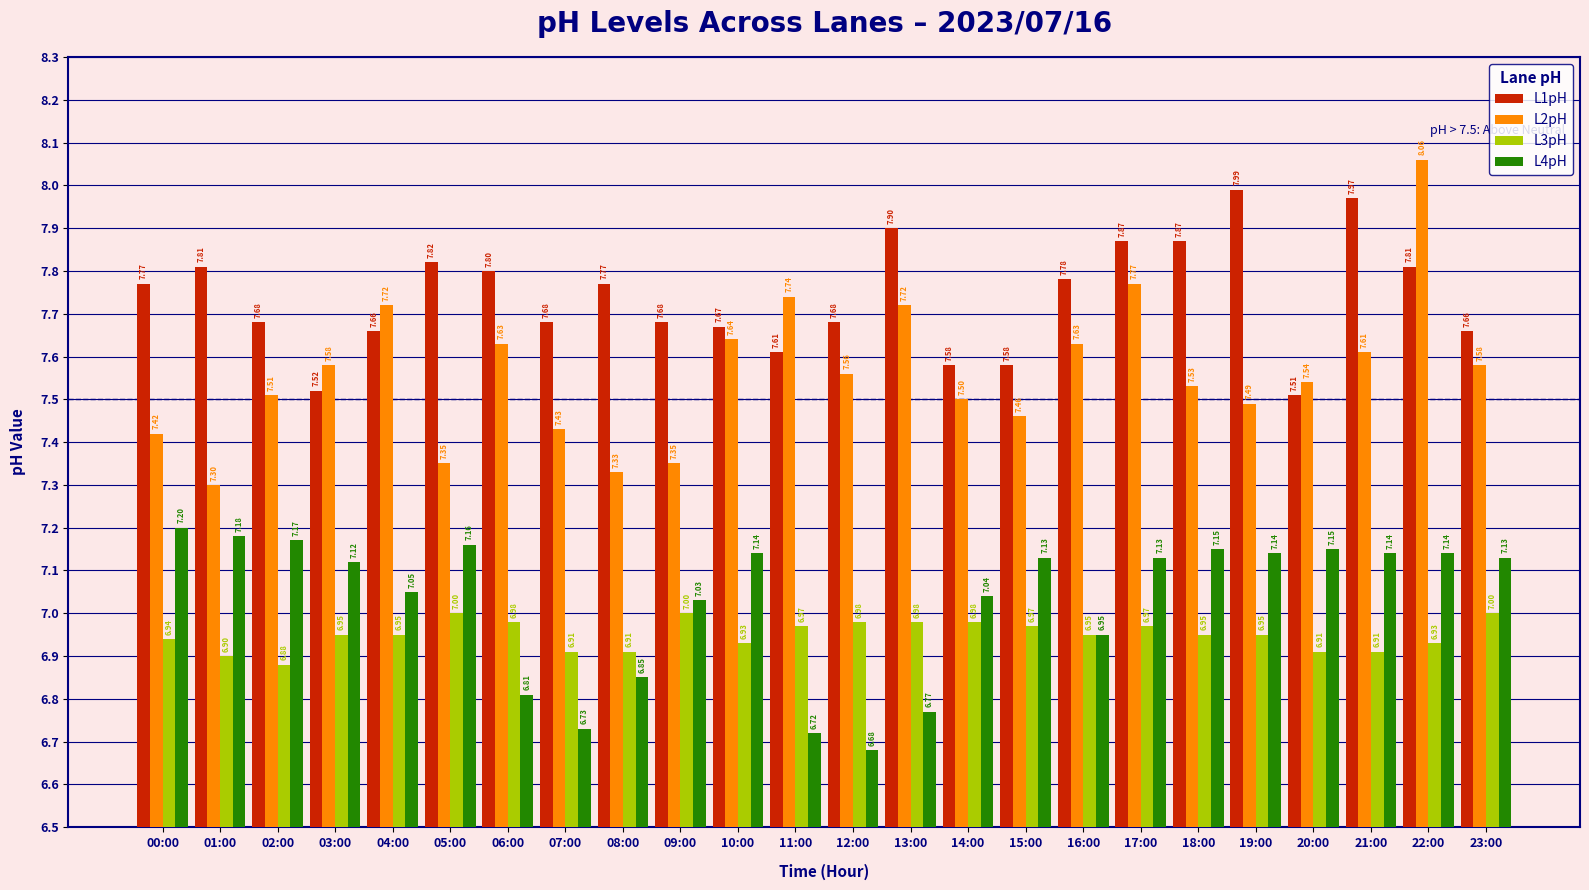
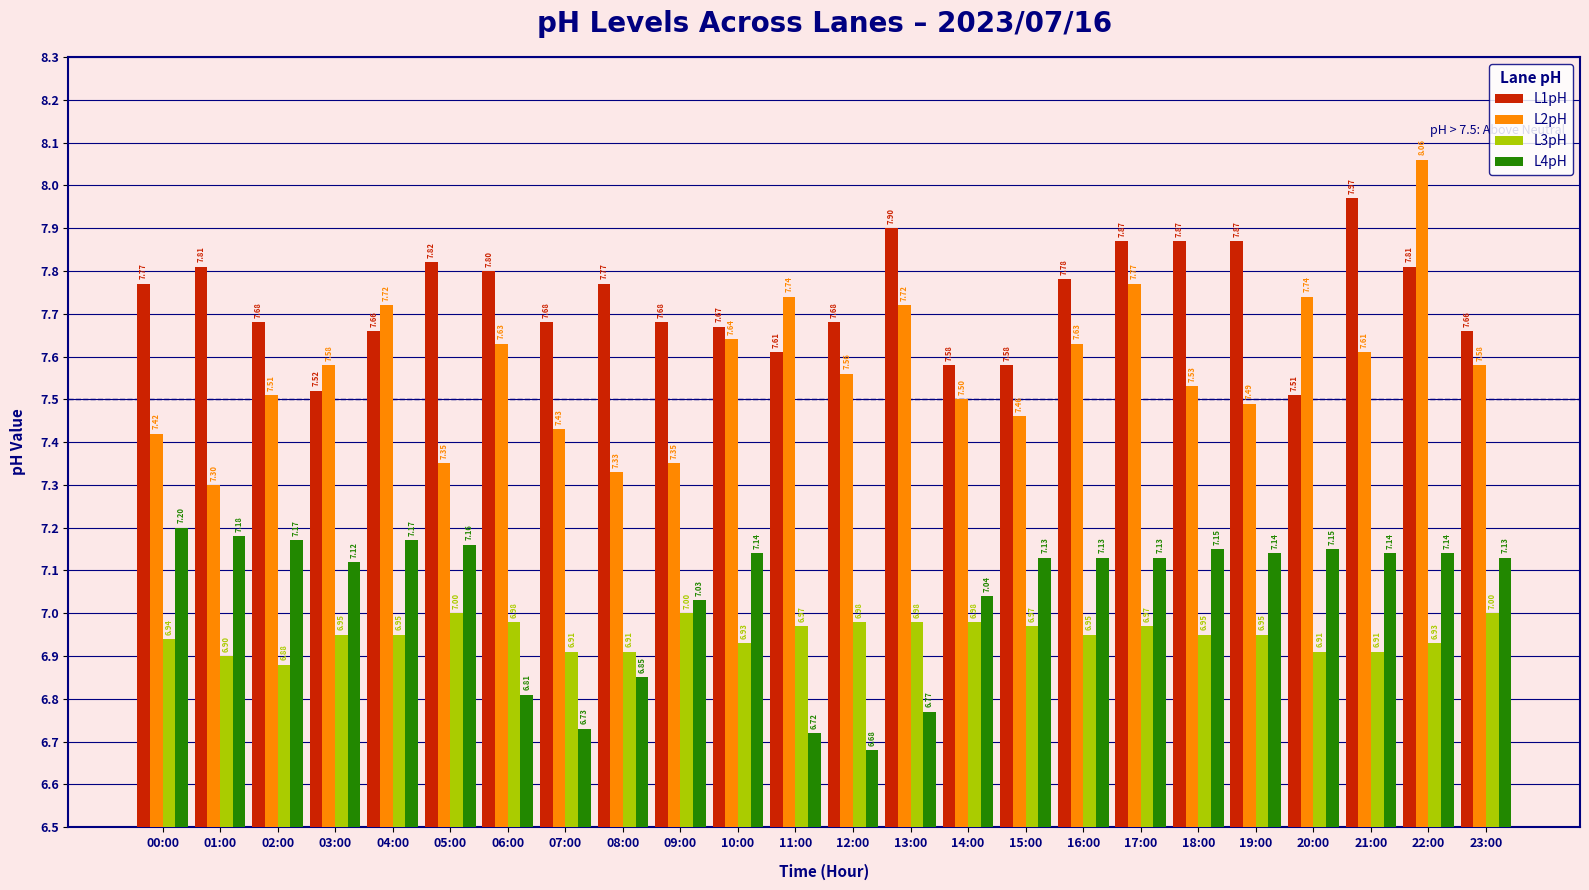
L4pH, 04:00: 7.05 -> 7.17
L4pH, 16:00: 6.95 -> 7.13
L1pH, 19:00: 7.99 -> 7.87
L2pH, 20:00: 7.54 -> 7.74
